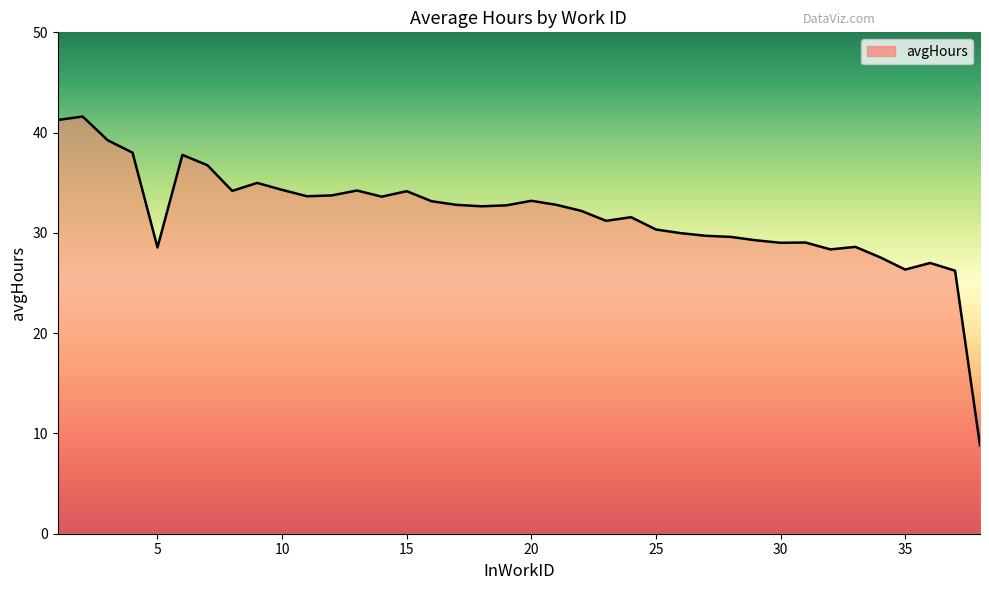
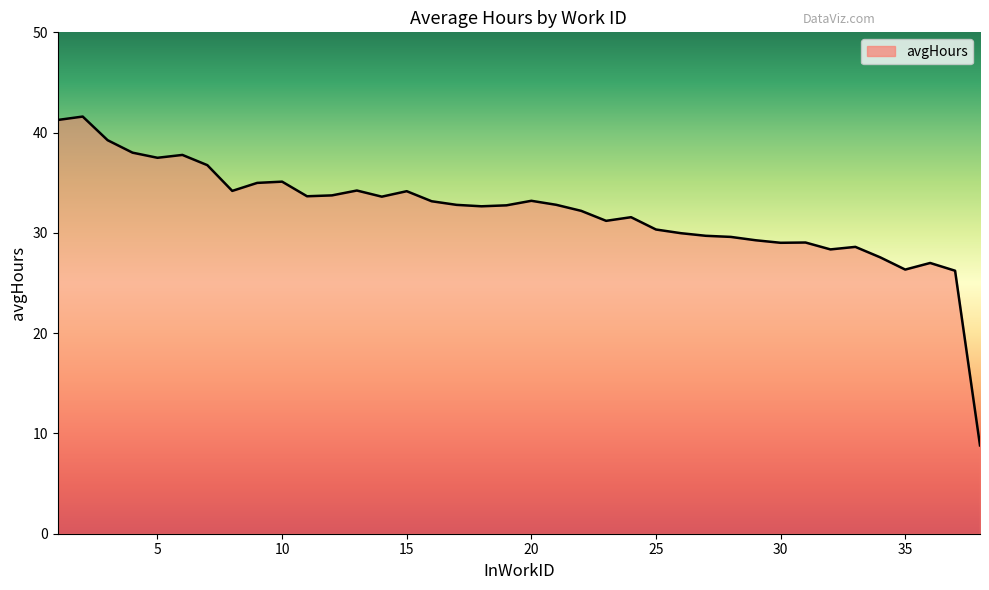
5: 28.6 -> 37.5
10: 34.3 -> 35.1
